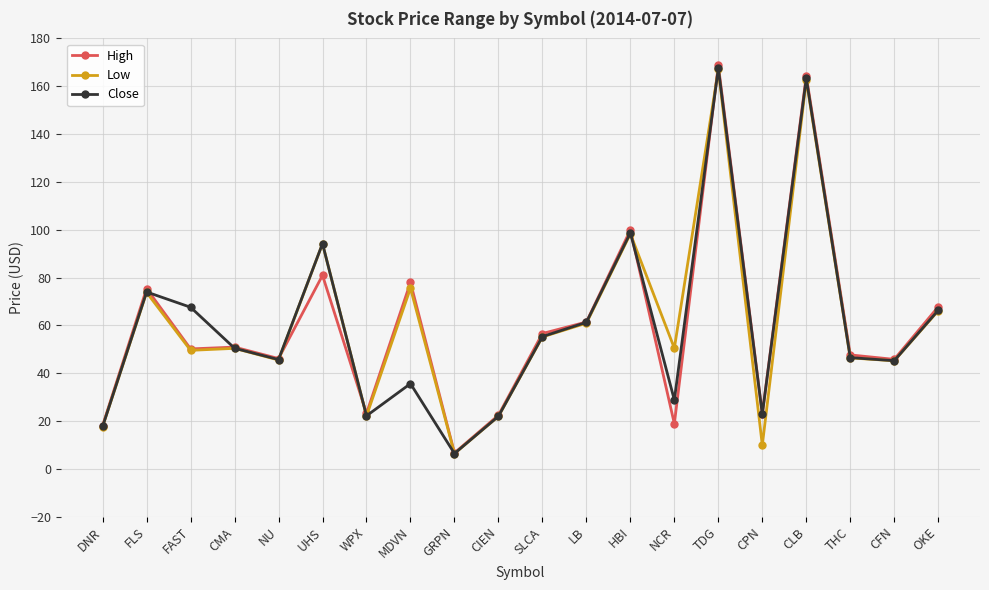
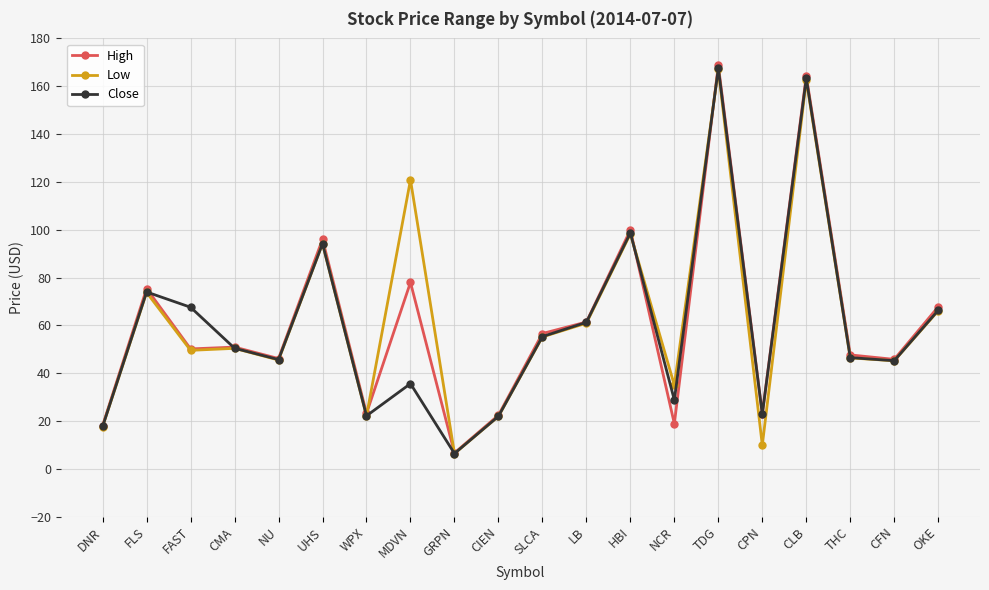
High, UHS: 81 -> 96
Low, MDVN: 76 -> 121
Low, NCR: 50 -> 35
